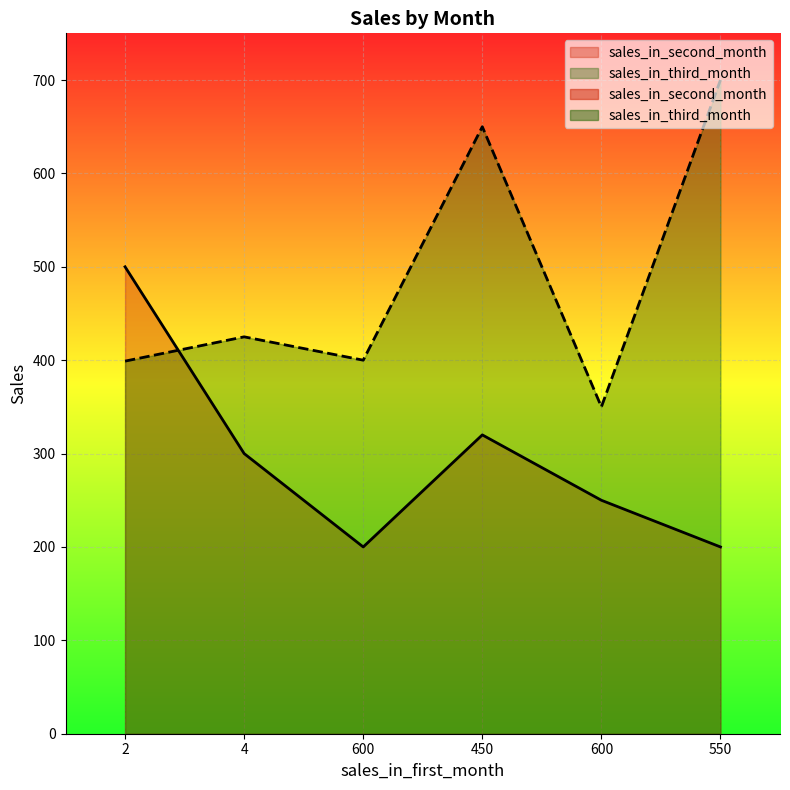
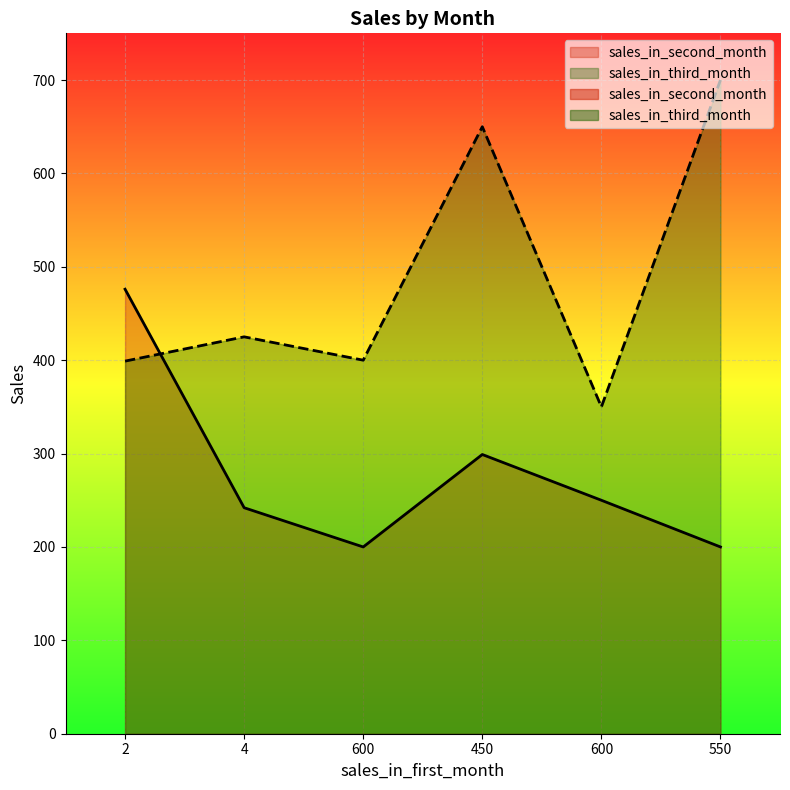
sales_in_second_month, 2: 500 -> 480
sales_in_second_month, 4: 300 -> 240
sales_in_second_month, 450: 320 -> 300
